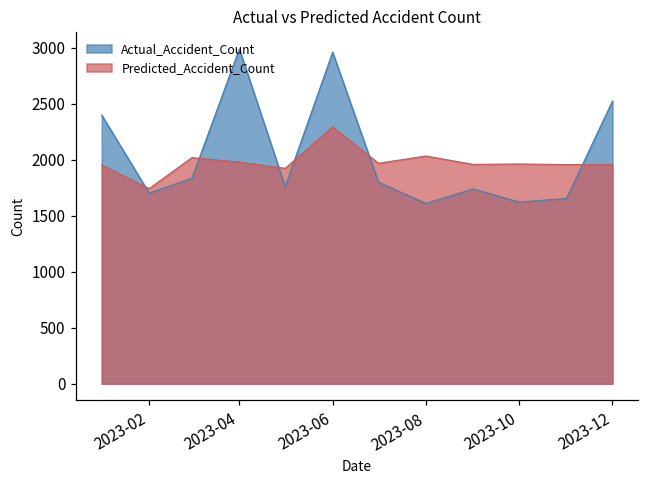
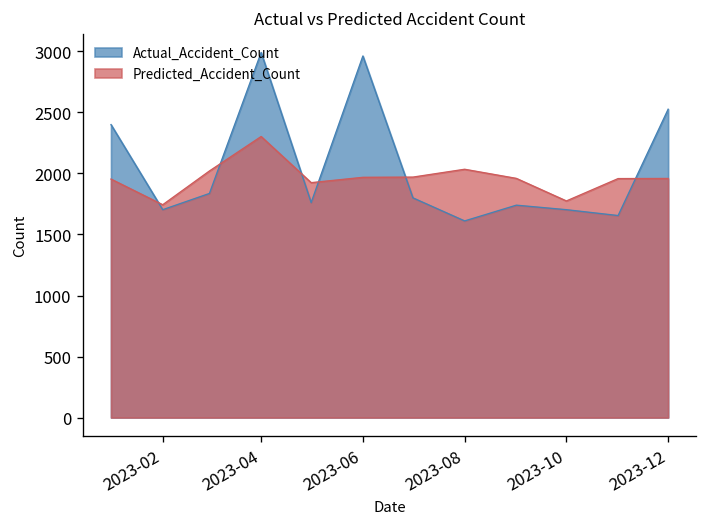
Predicted_Accident_Count, 2023-04: 1980 -> 2300
Predicted_Accident_Count, 2023-06: 2290 -> 1970
Actual_Accident_Count, 2023-10: 1620 -> 1700
Predicted_Accident_Count, 2023-10: 1960 -> 1770
